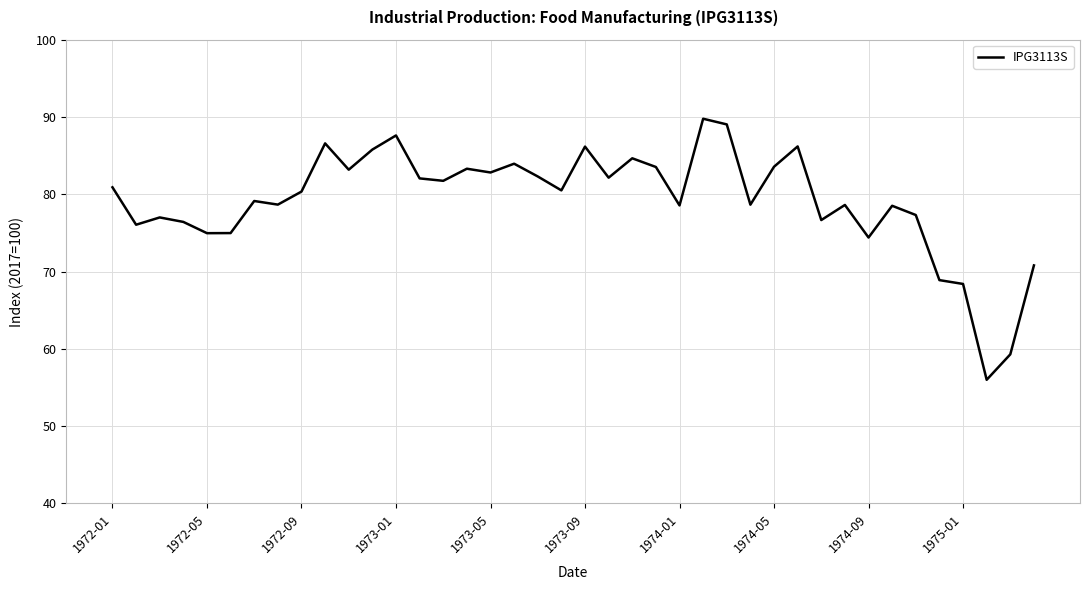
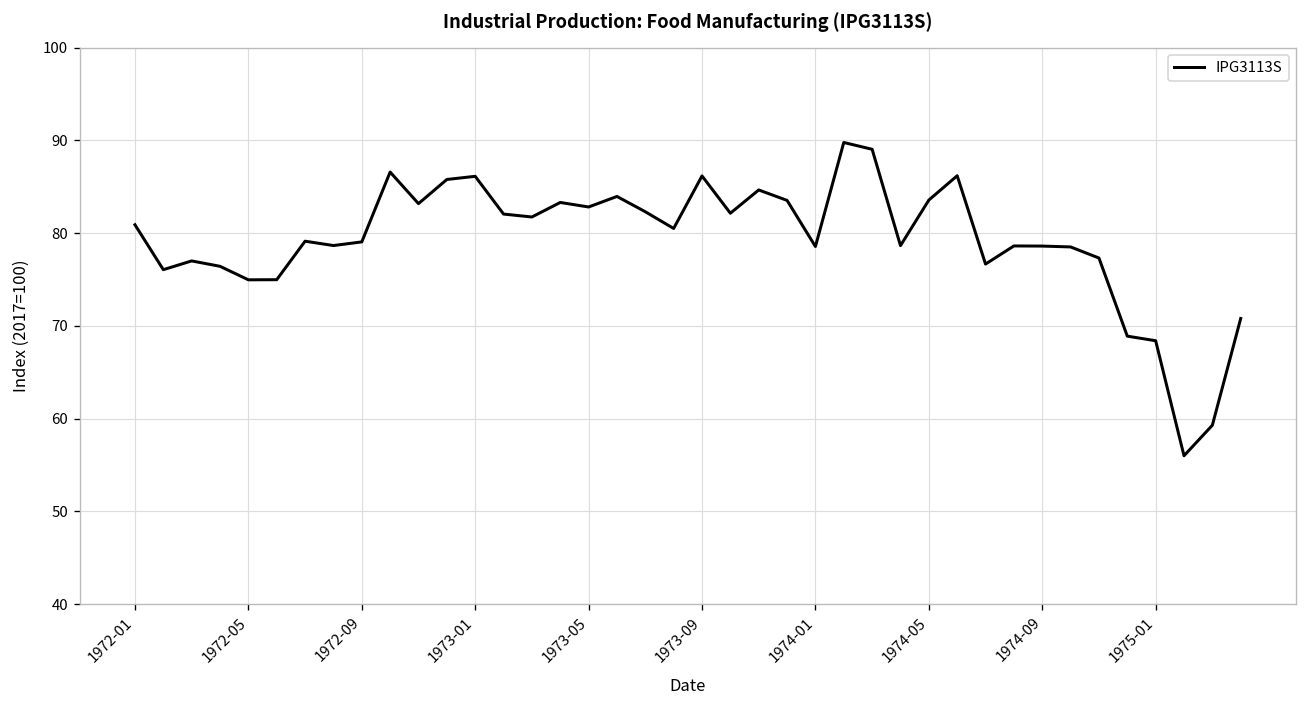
1972-09: 80 -> 79
1973-01: 88 -> 86
1974-09: 74 -> 79
